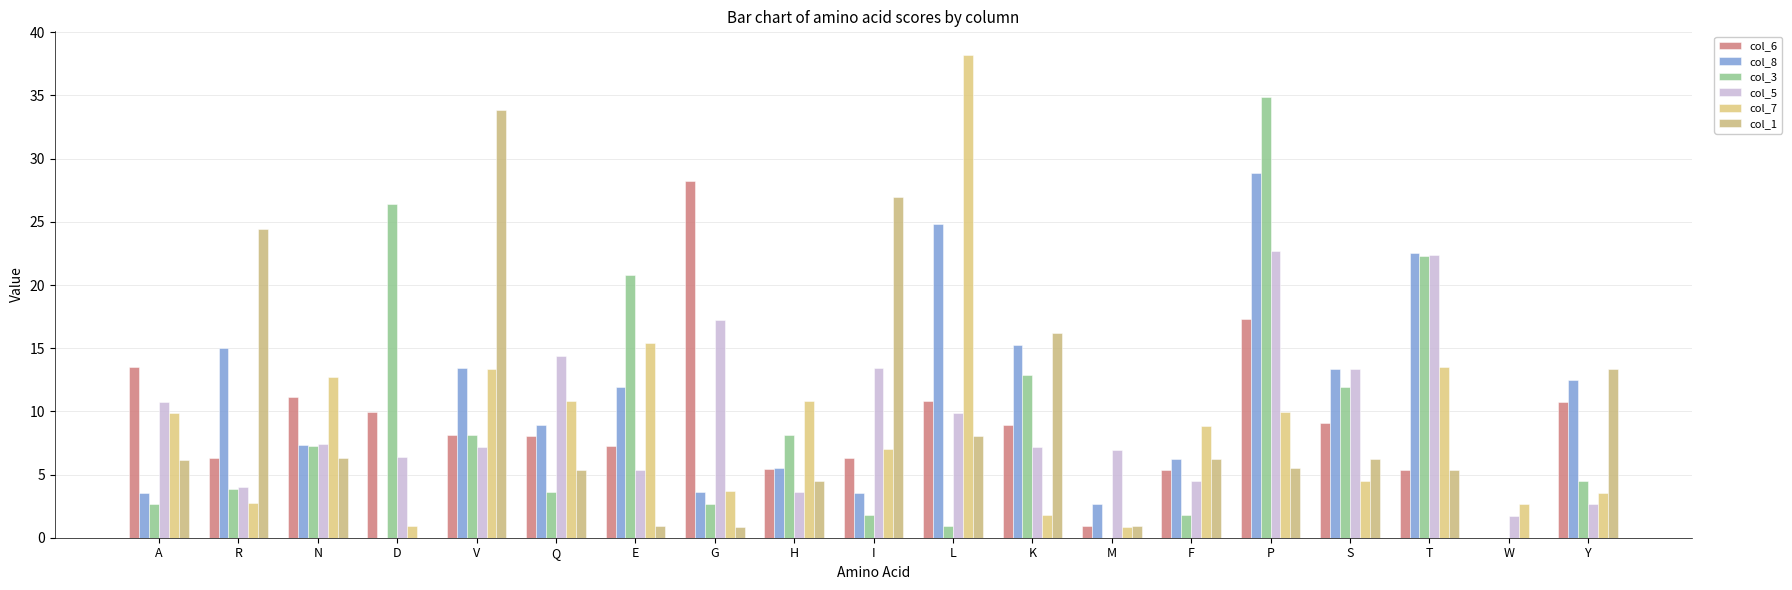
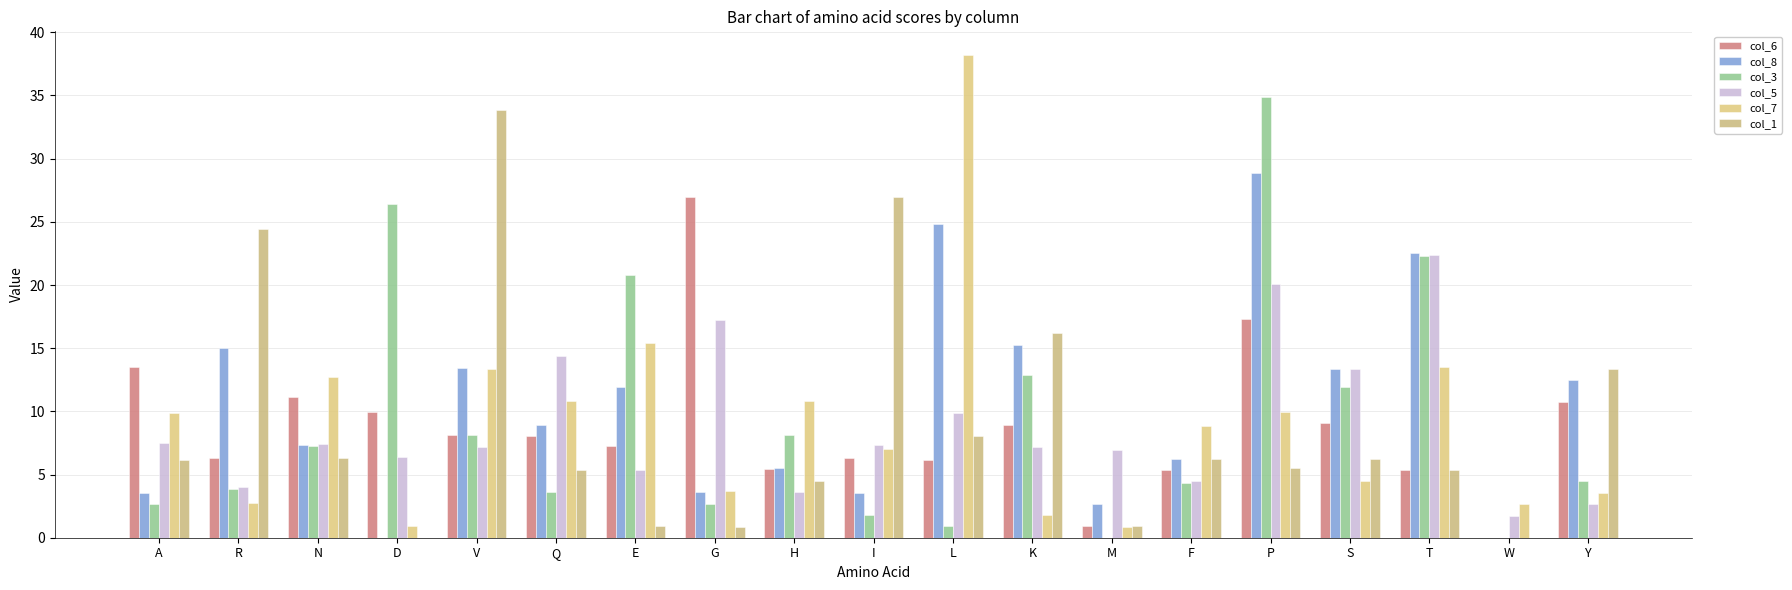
col_5, A: 10.8 -> 7.5
col_6, G: 28.2 -> 27.0
col_5, I: 13.5 -> 7.3
col_6, L: 10.8 -> 6.2
col_3, F: 1.8 -> 4.3
col_5, P: 22.7 -> 20.1
